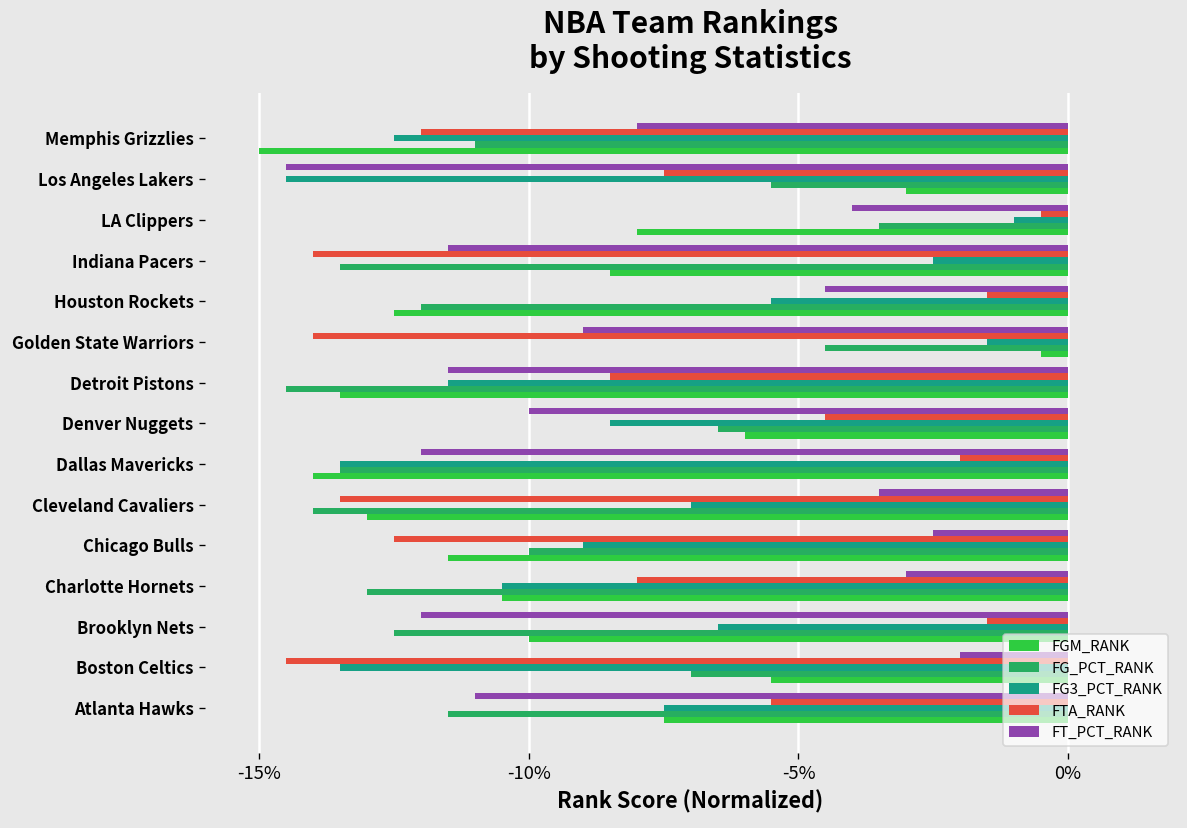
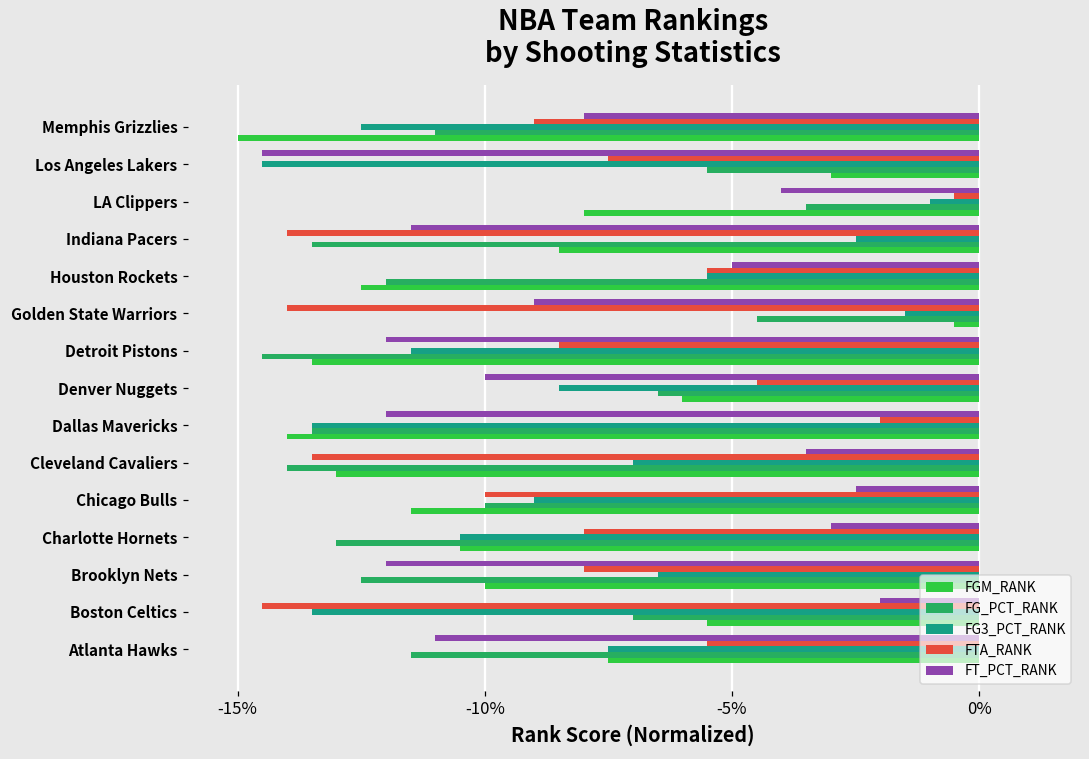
FTA_RANK, Memphis Grizzlies: -12.0% -> -9.0%
FT_PCT_RANK, Houston Rockets: -4.5% -> -5.0%
FTA_RANK, Houston Rockets: -1.5% -> -5.5%
FT_PCT_RANK, Detroit Pistons: -11.5% -> -12.0%
FTA_RANK, Chicago Bulls: -12.5% -> -10.0%
FTA_RANK, Brooklyn Nets: -1.5% -> -8.0%
